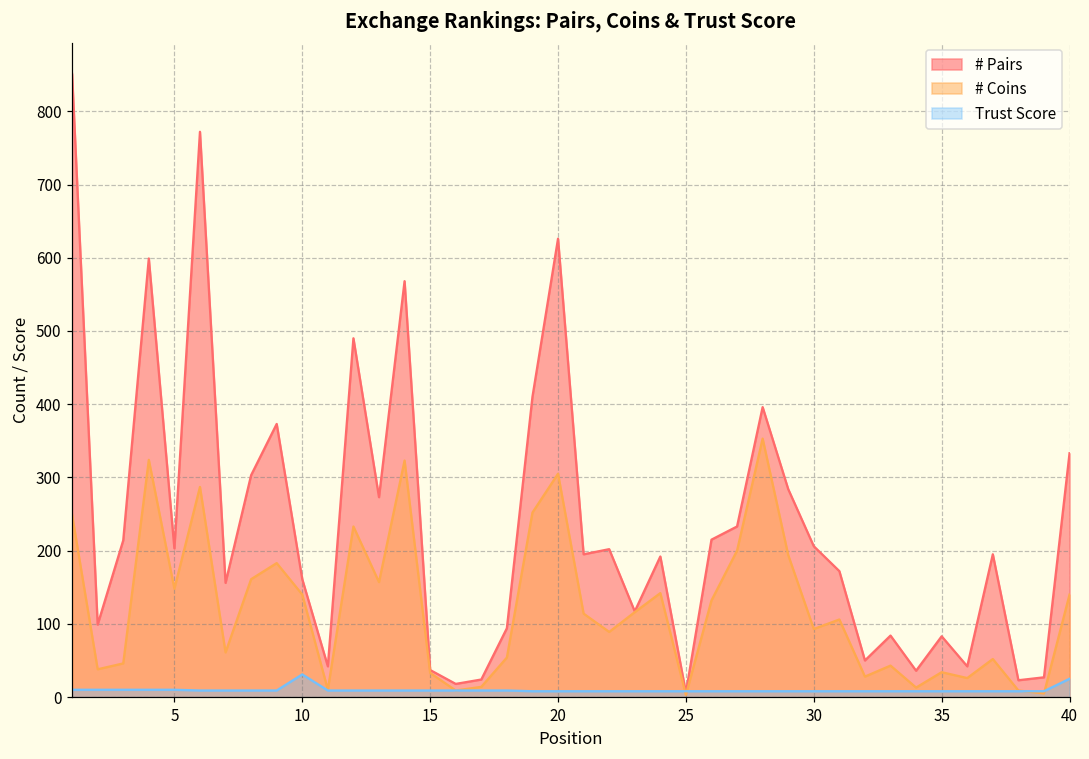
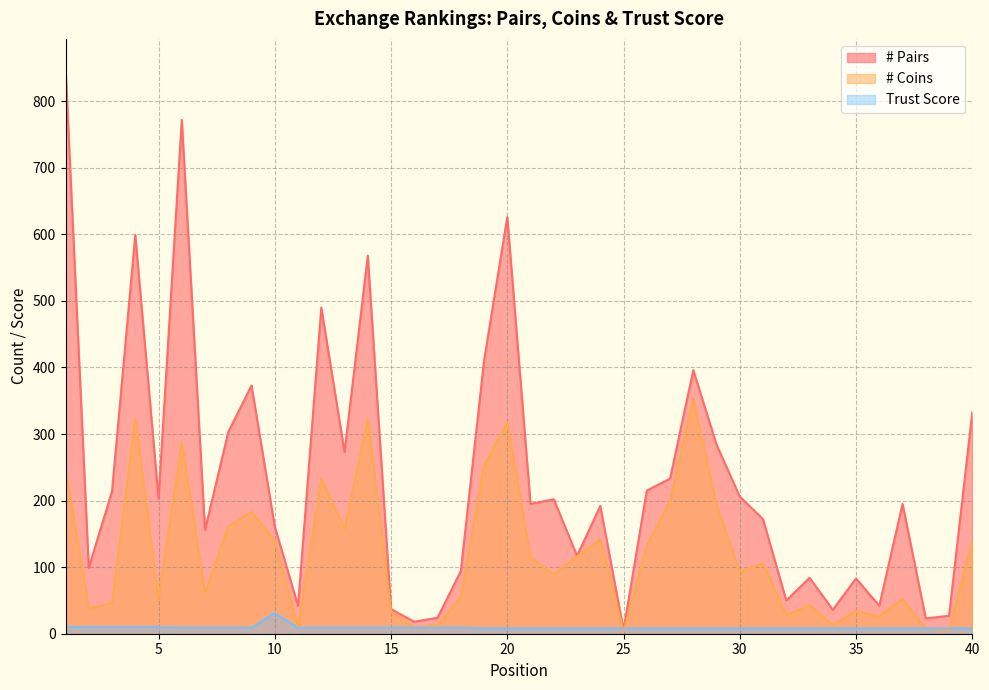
# Coins, 5: 150 -> 50
# Coins, 20: 310 -> 320
Trust Score, 40: 30 -> 10
